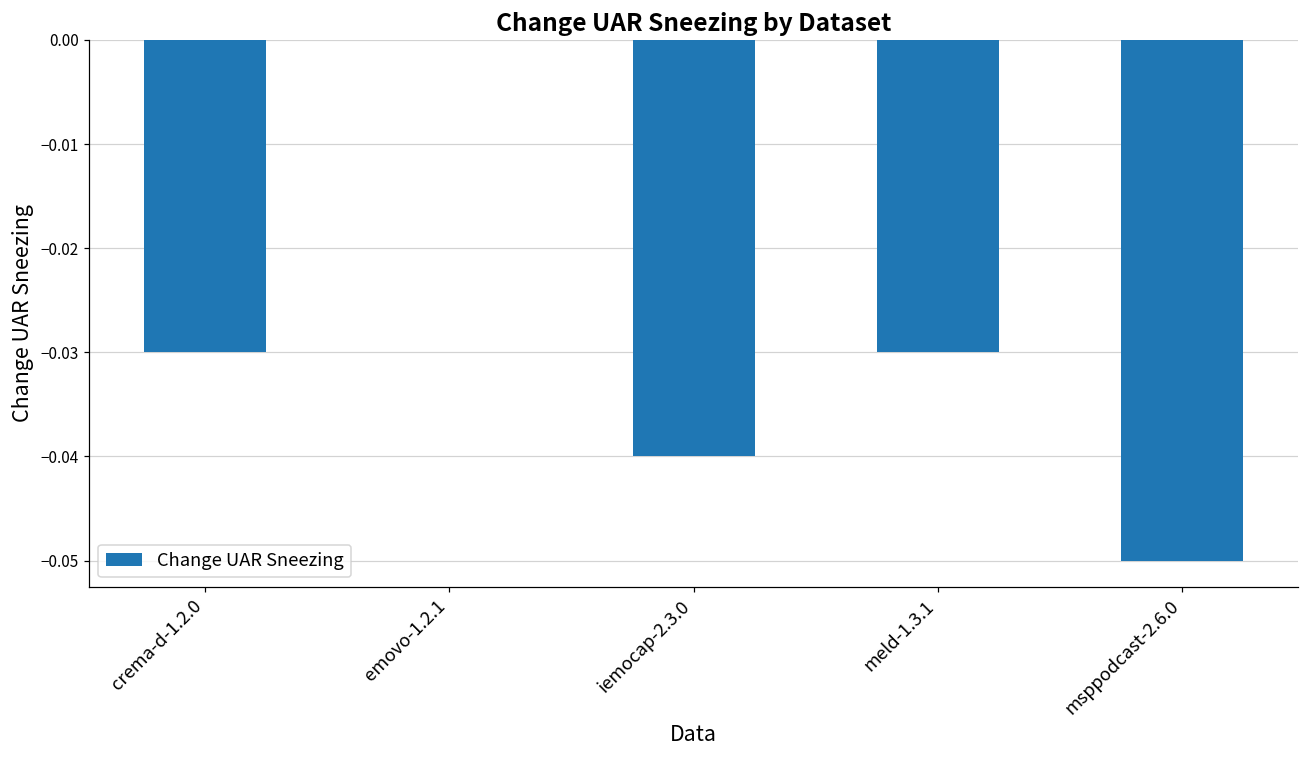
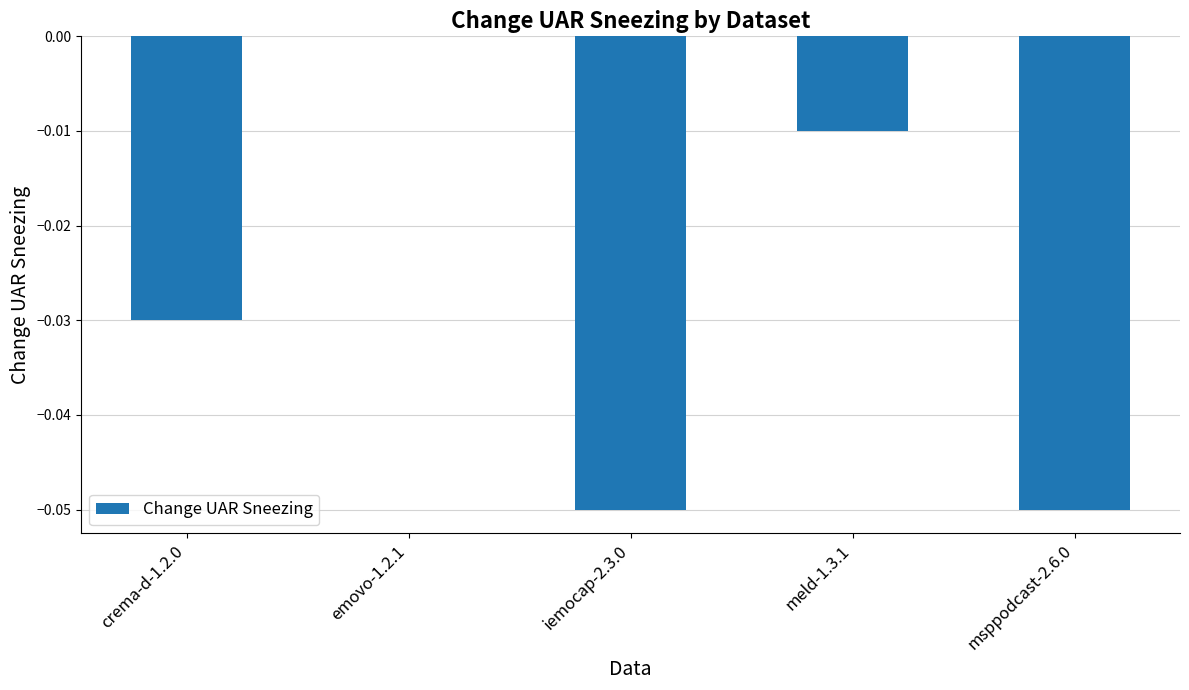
iemocap-2.3.0: -0.04 -> -0.05
meld-1.3.1: -0.03 -> -0.01
